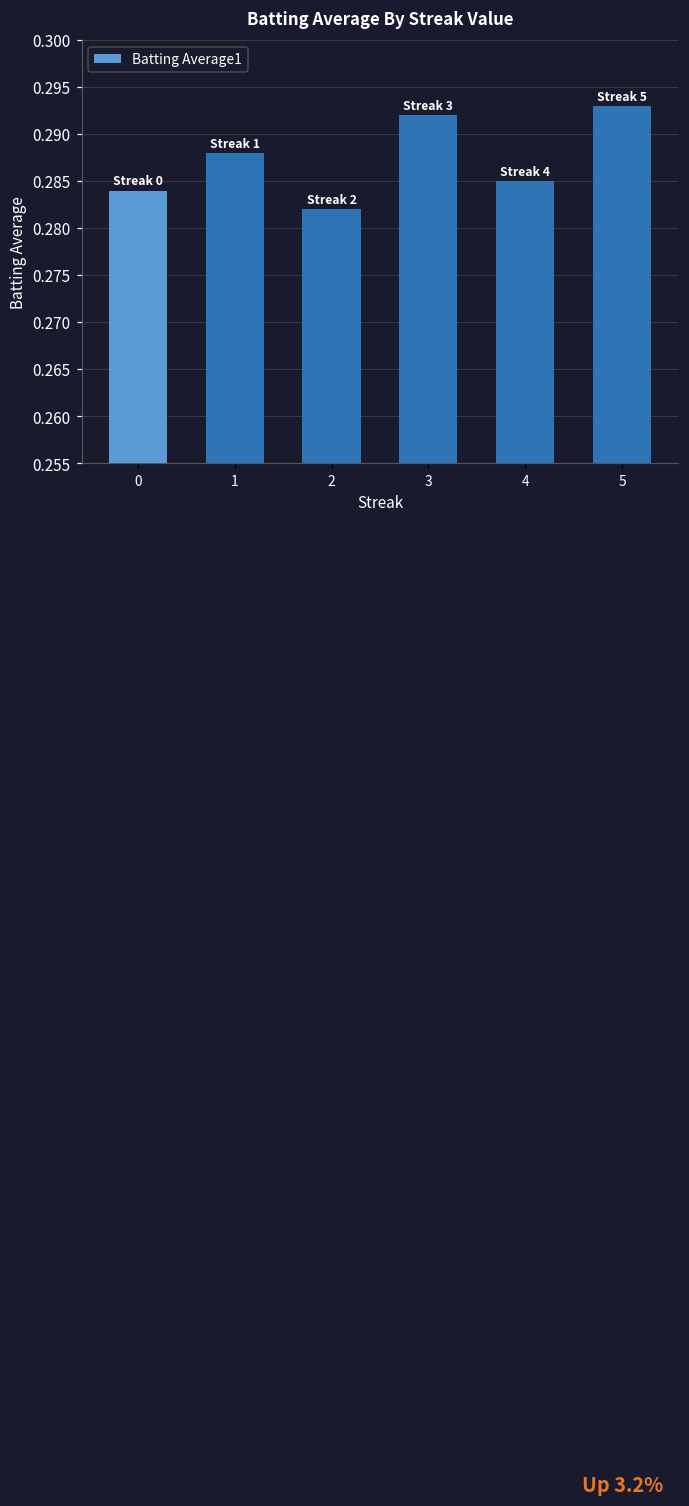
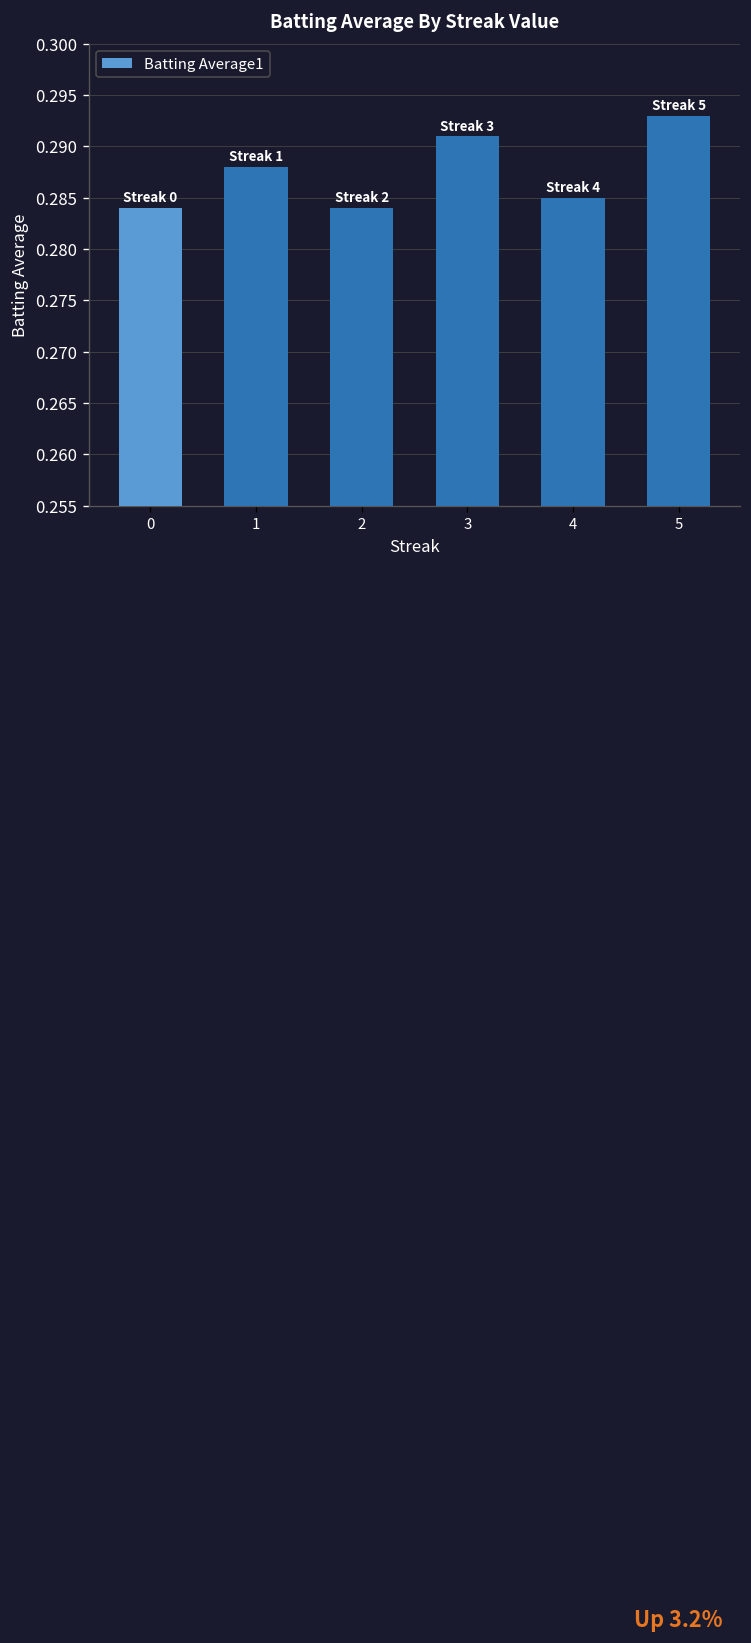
2: 0.282 -> 0.284
3: 0.292 -> 0.291
